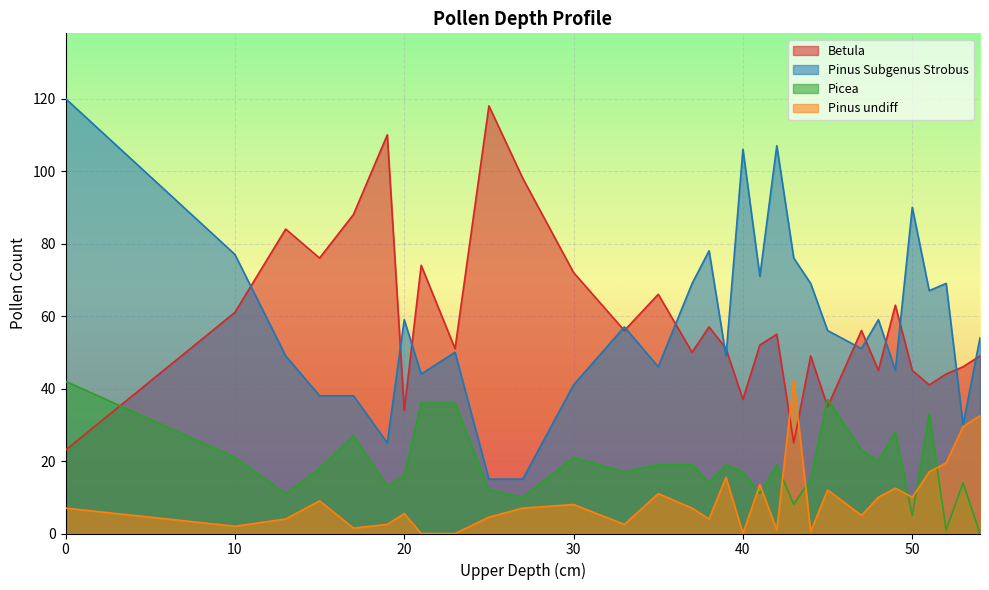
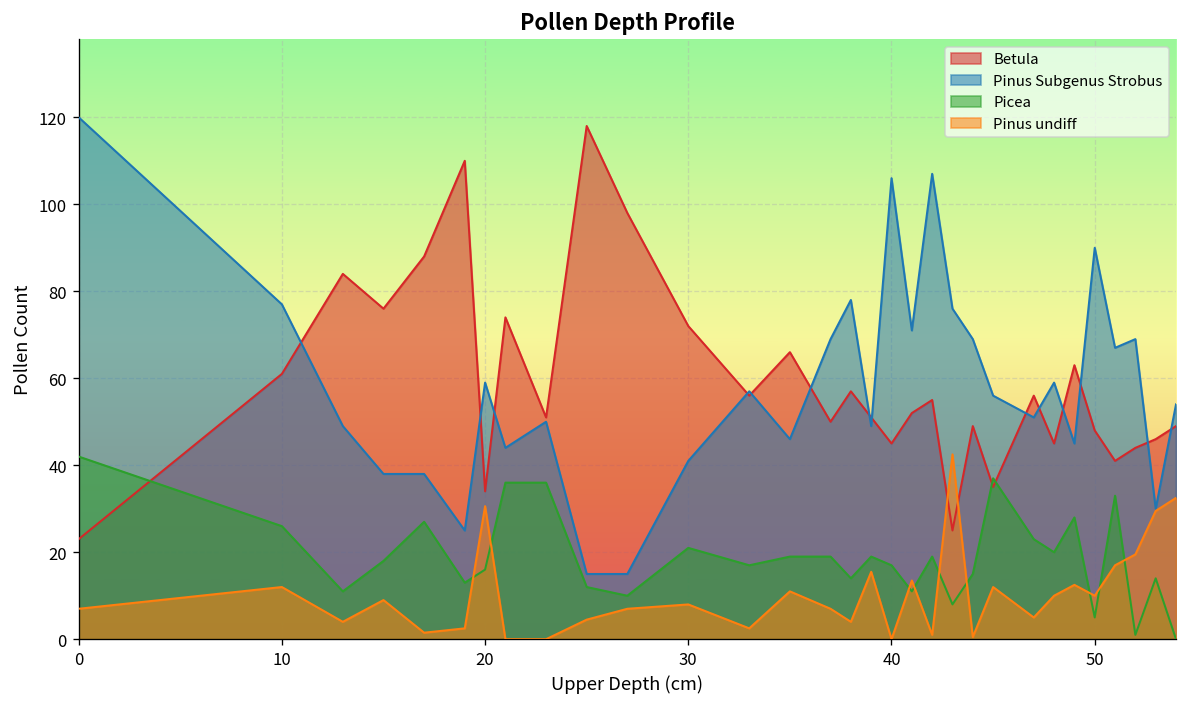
Picea, 10: 21 -> 26
Pinus undiff, 10: 2 -> 12
Pinus undiff, 20: 6 -> 31
Betula, 40: 37 -> 45
Betula, 50: 45 -> 48
